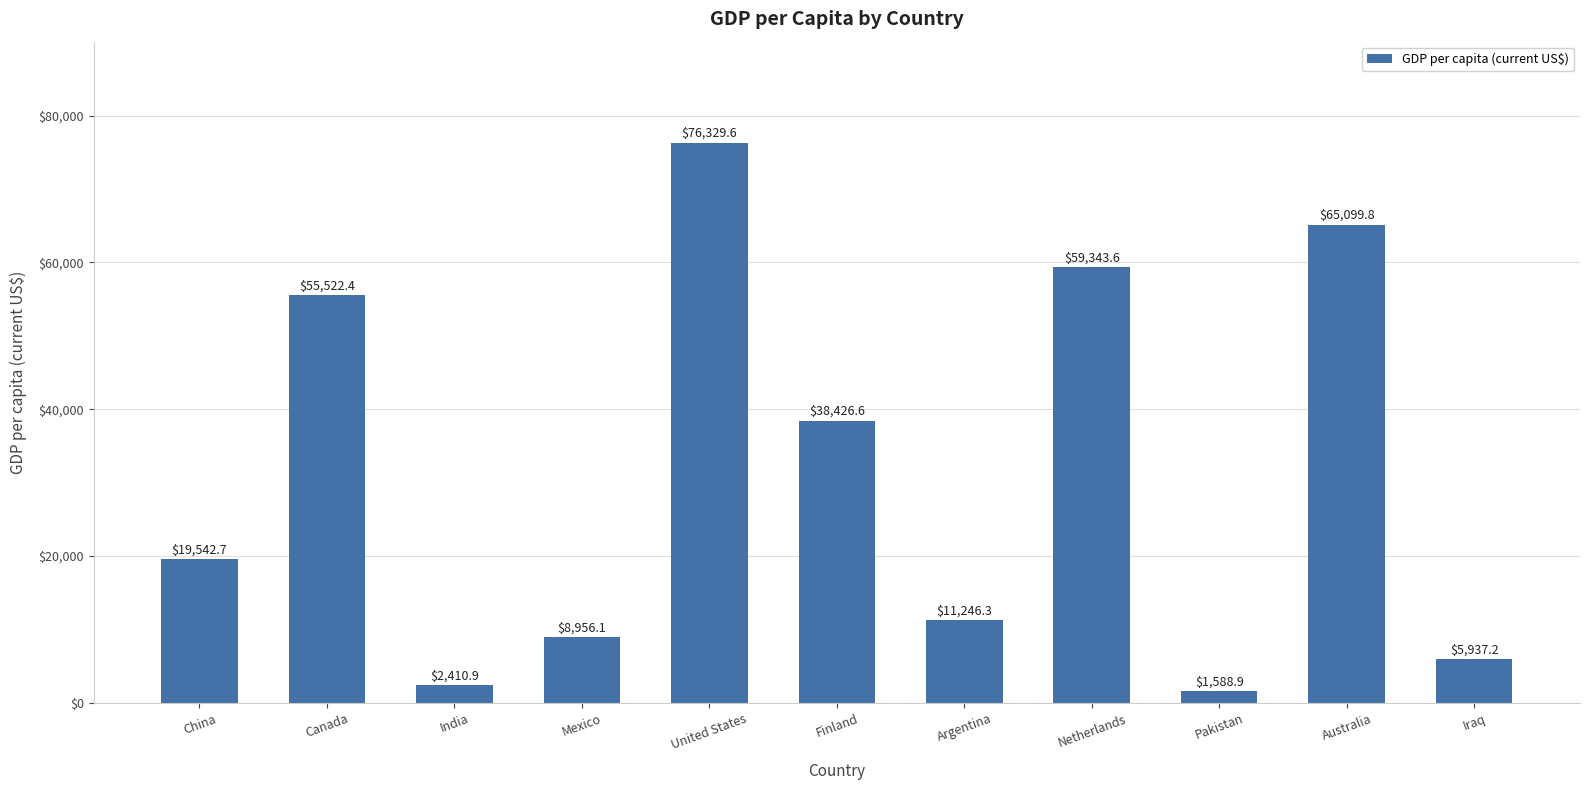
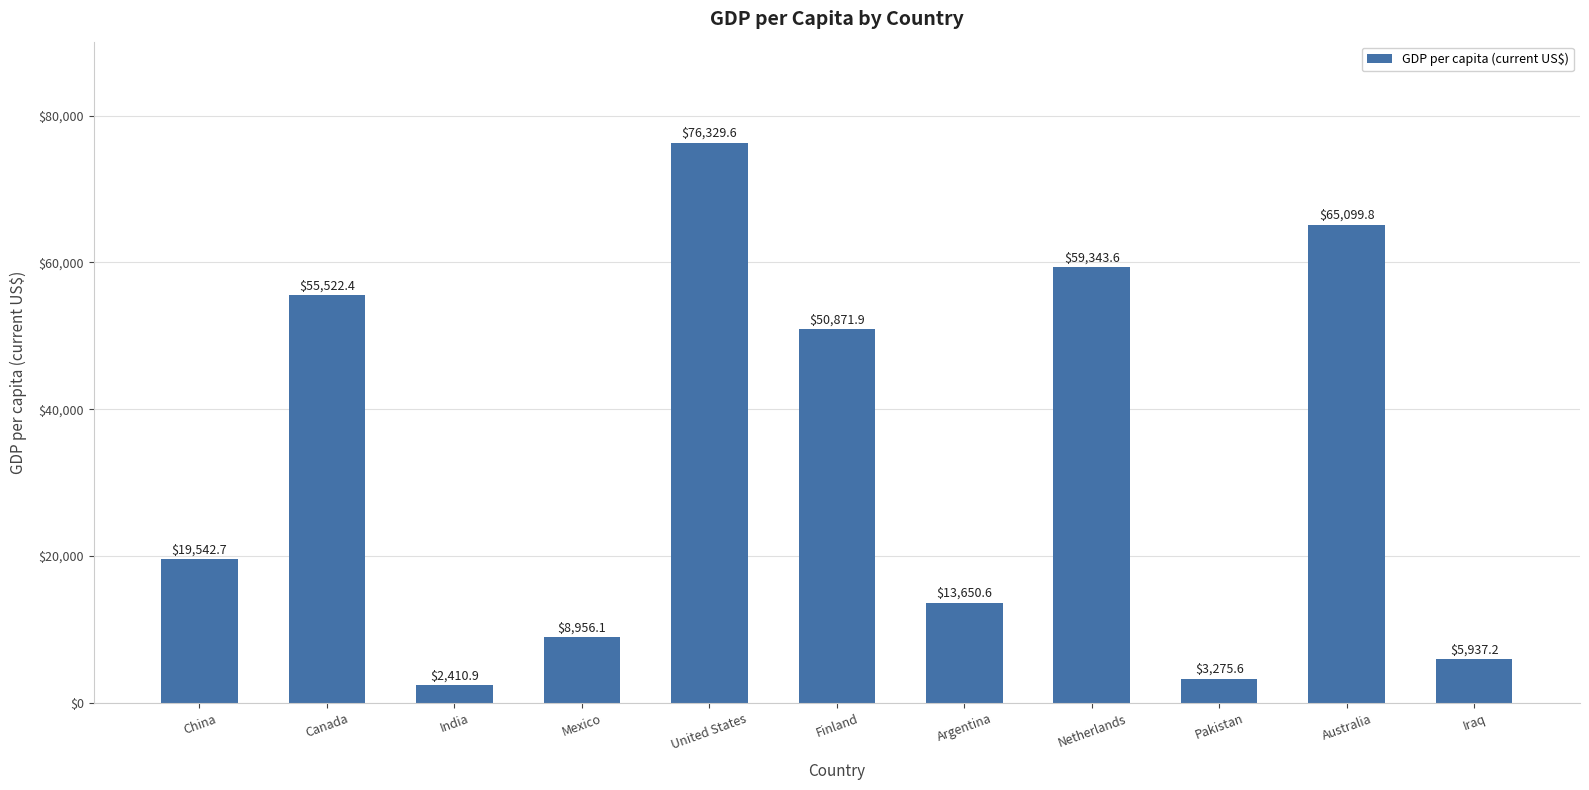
Finland: $38,426.6 -> $50,871.9
Argentina: $11,246.3 -> $13,650.6
Pakistan: $1,588.9 -> $3,275.6
